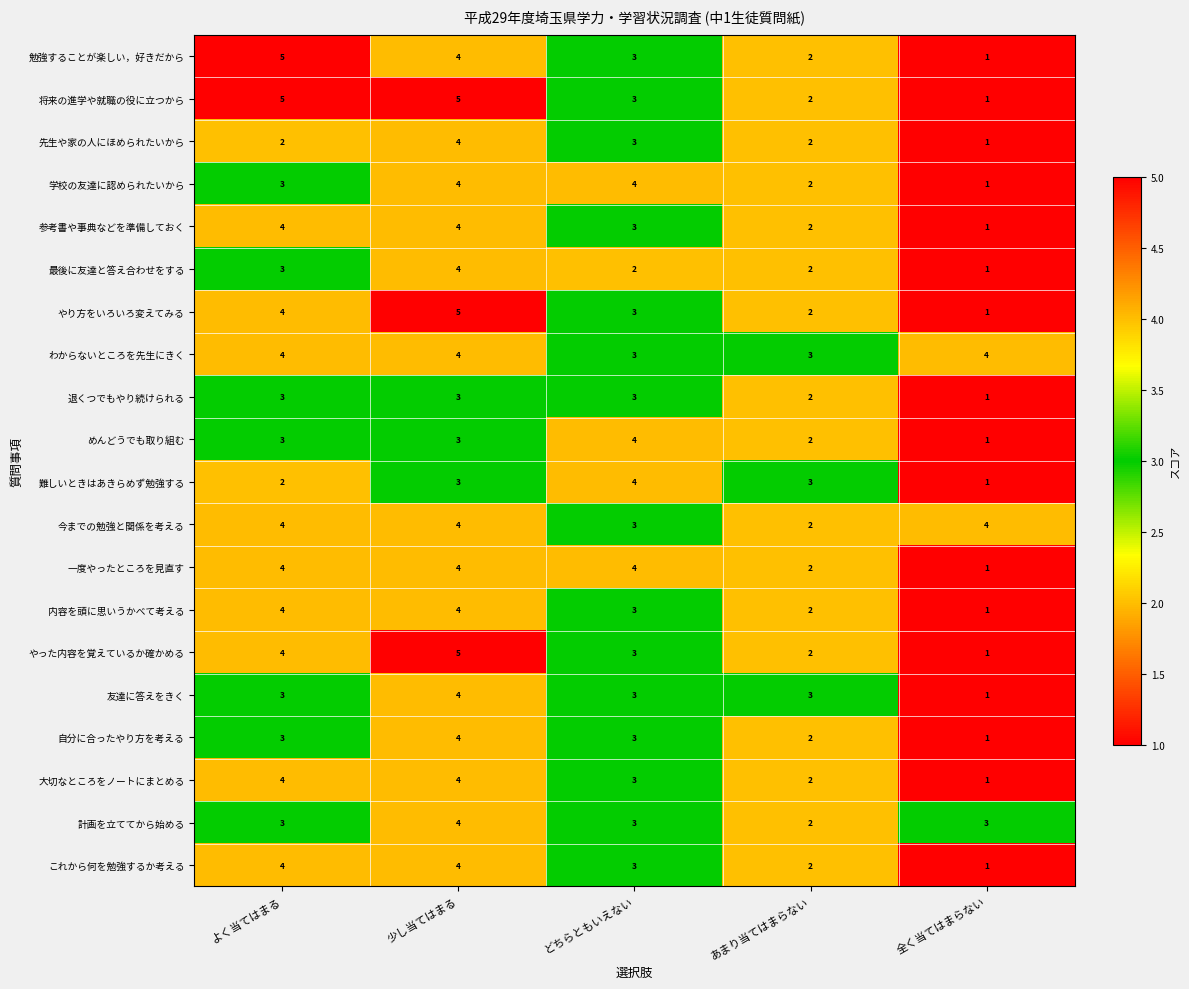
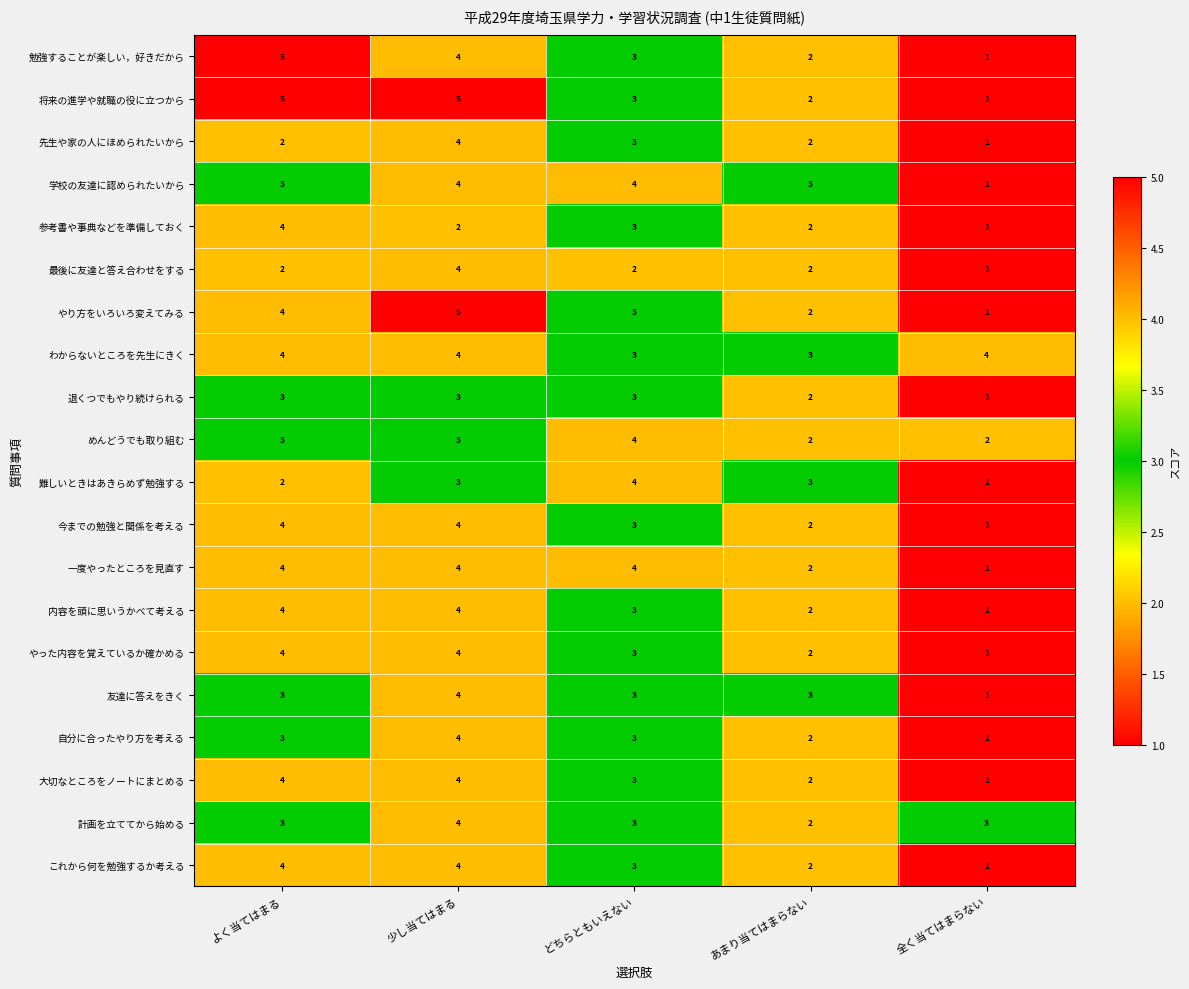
学校の友達に認められたいから, あまり当てはまらない: 2 -> 3
参考書や事典などを準備しておく, 少し当てはまる: 4 -> 2
最後に友達と答え合わせをする, よく当てはまる: 3 -> 2
めんどうでも取り組む, 全く当てはまらない: 1 -> 2
今までの勉強と関係を考える, 全く当てはまらない: 4 -> 1
やった内容を覚えているか確かめる, 少し当てはまる: 5 -> 4
